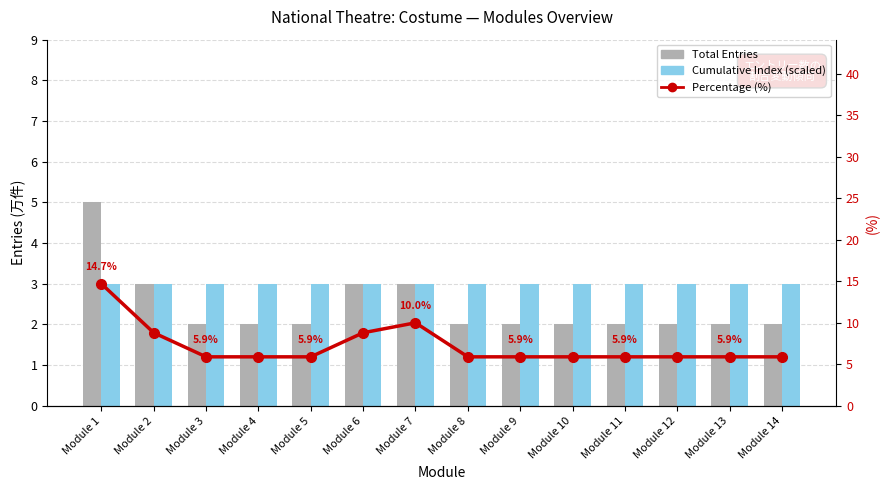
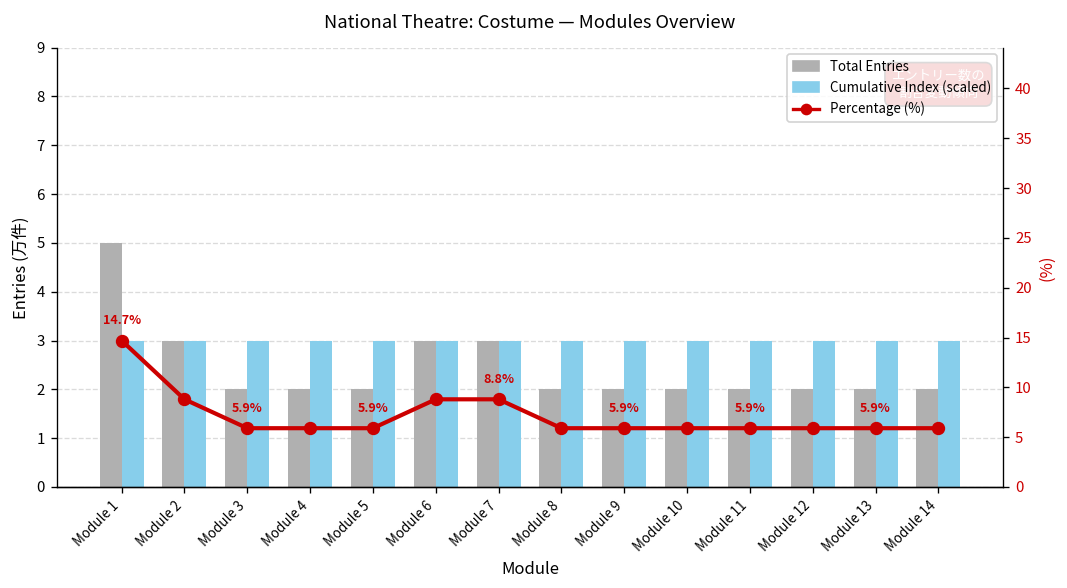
Percentage (%), Module 7: 10.0% -> 8.8%
